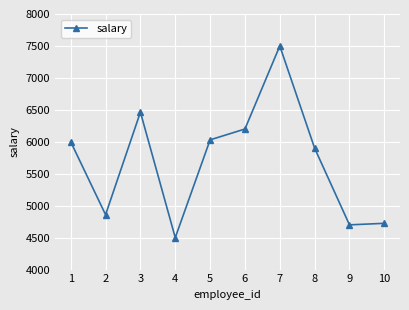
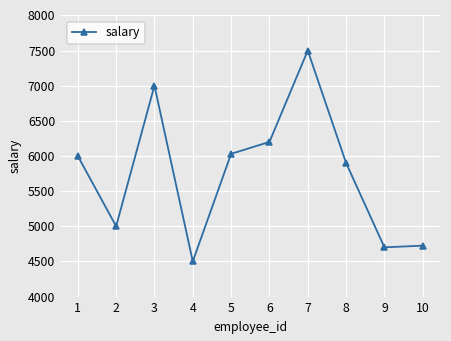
2: 4900 -> 5000
3: 6500 -> 7000
